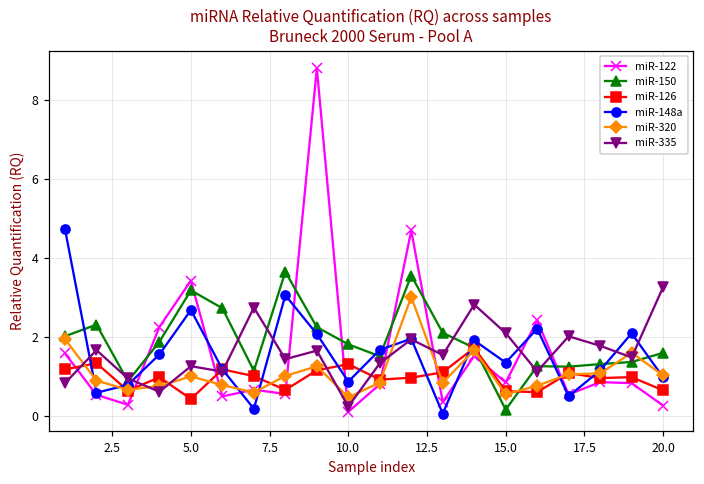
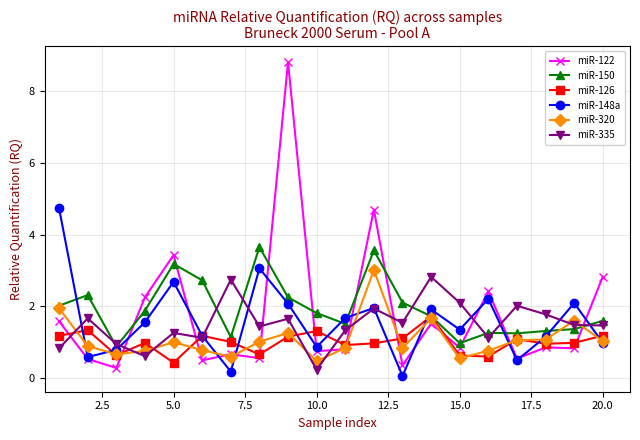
miR-122, 10.0: 0.1 -> 0.8
miR-150, 15.0: 0.2 -> 1.0
miR-122, 20.0: 0.3 -> 2.8
miR-126, 20.0: 0.7 -> 1.2
miR-335, 20.0: 3.3 -> 1.5
